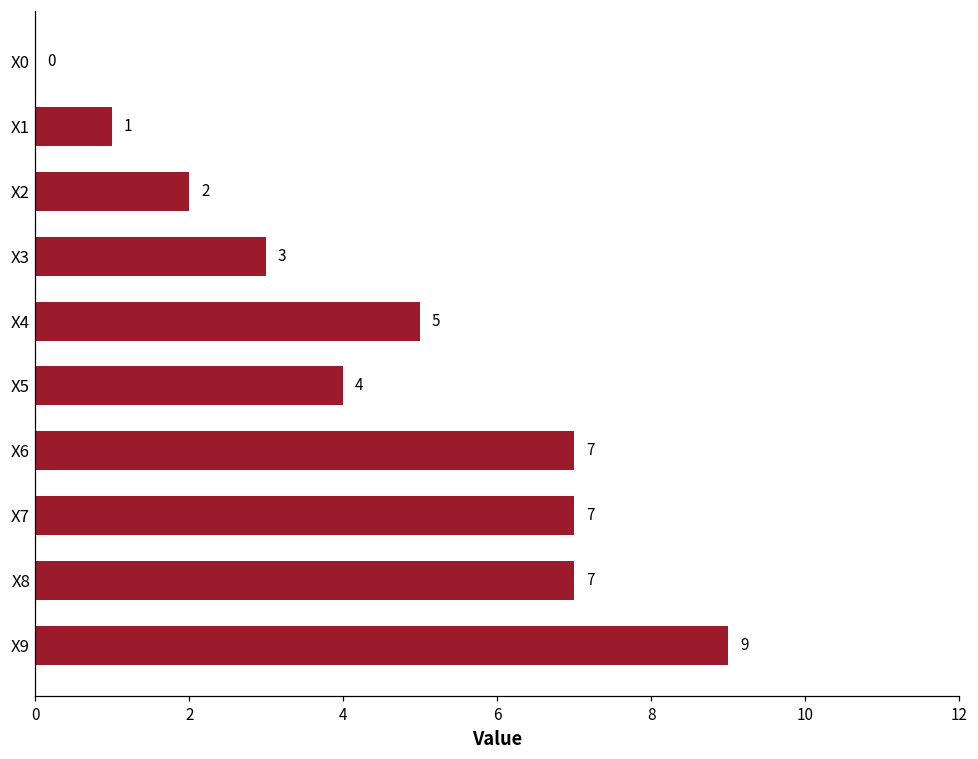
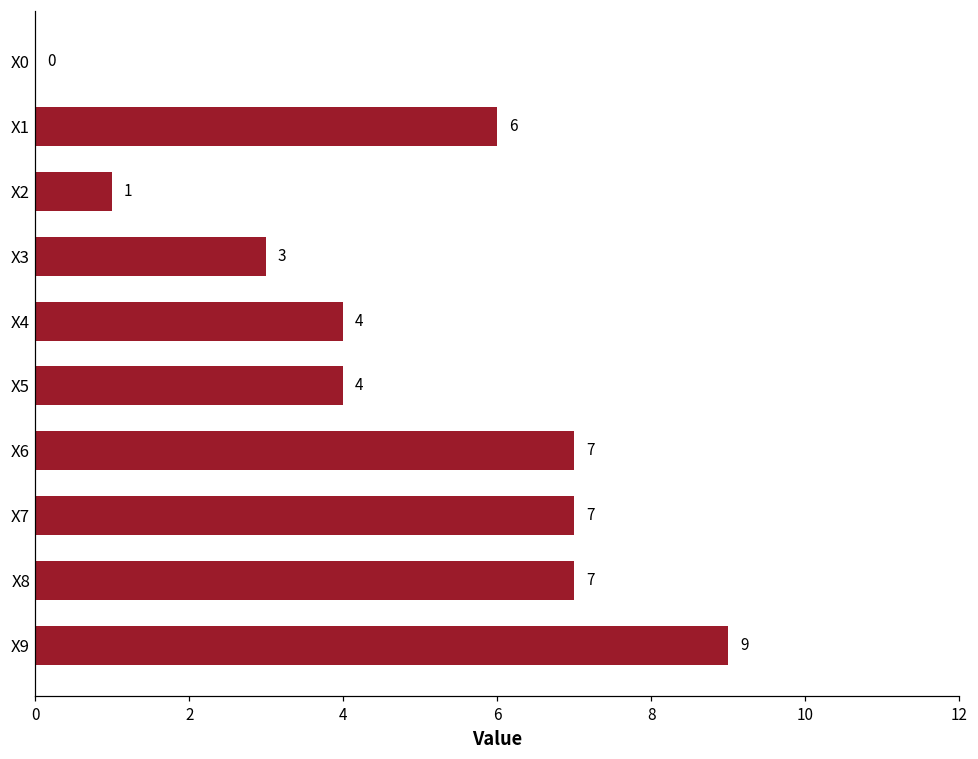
X1: 1 -> 6
X2: 2 -> 1
X4: 5 -> 4
